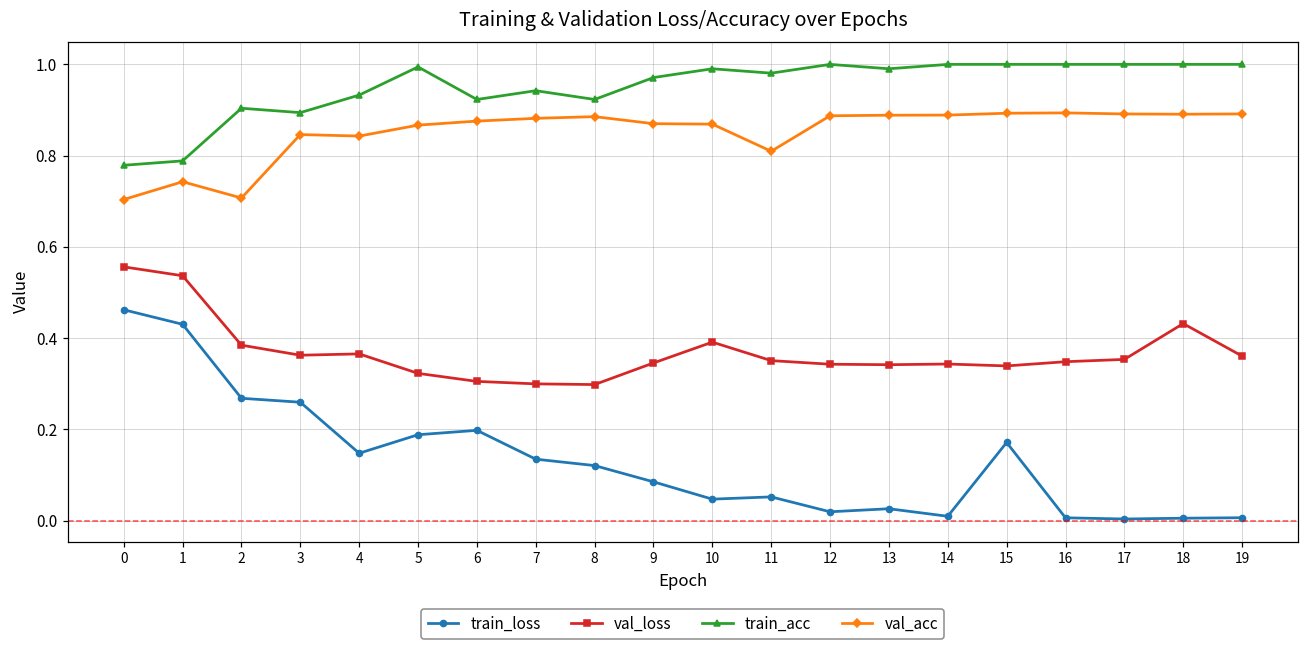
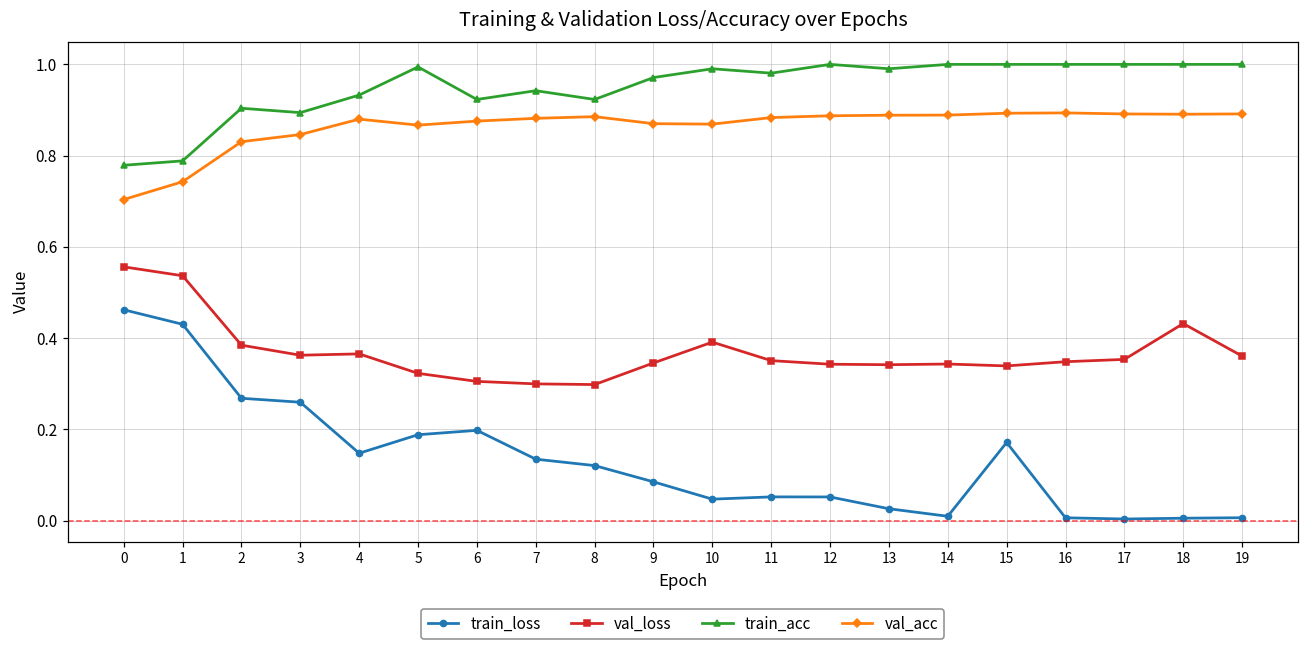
val_acc, 2: 0.71 -> 0.83
val_acc, 4: 0.84 -> 0.88
val_acc, 11: 0.81 -> 0.88
train_loss, 12: 0.02 -> 0.05
